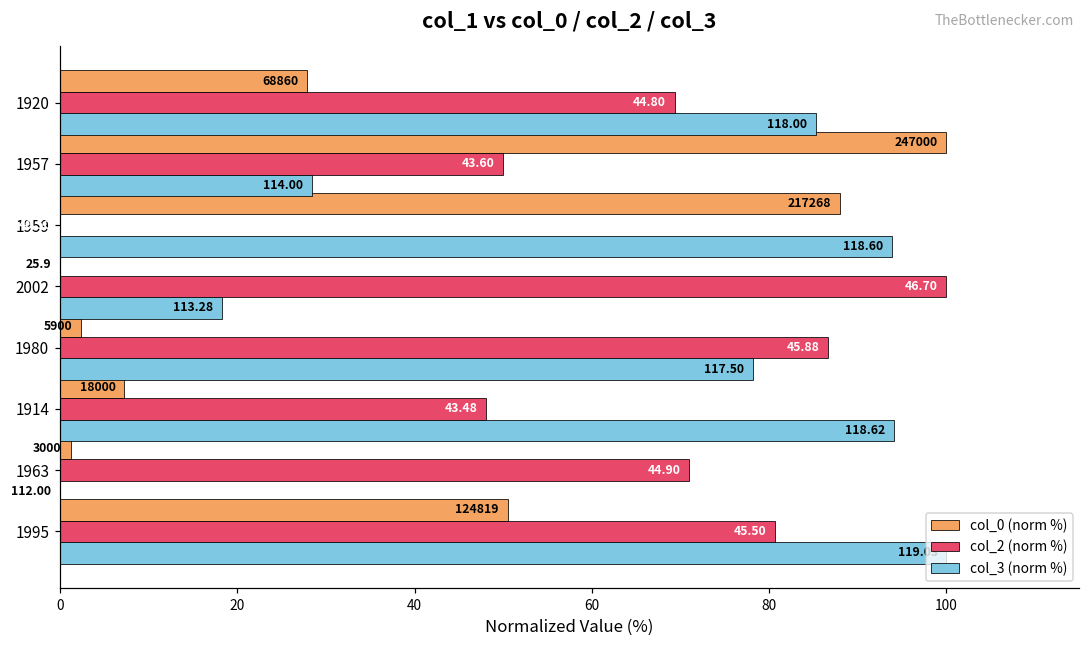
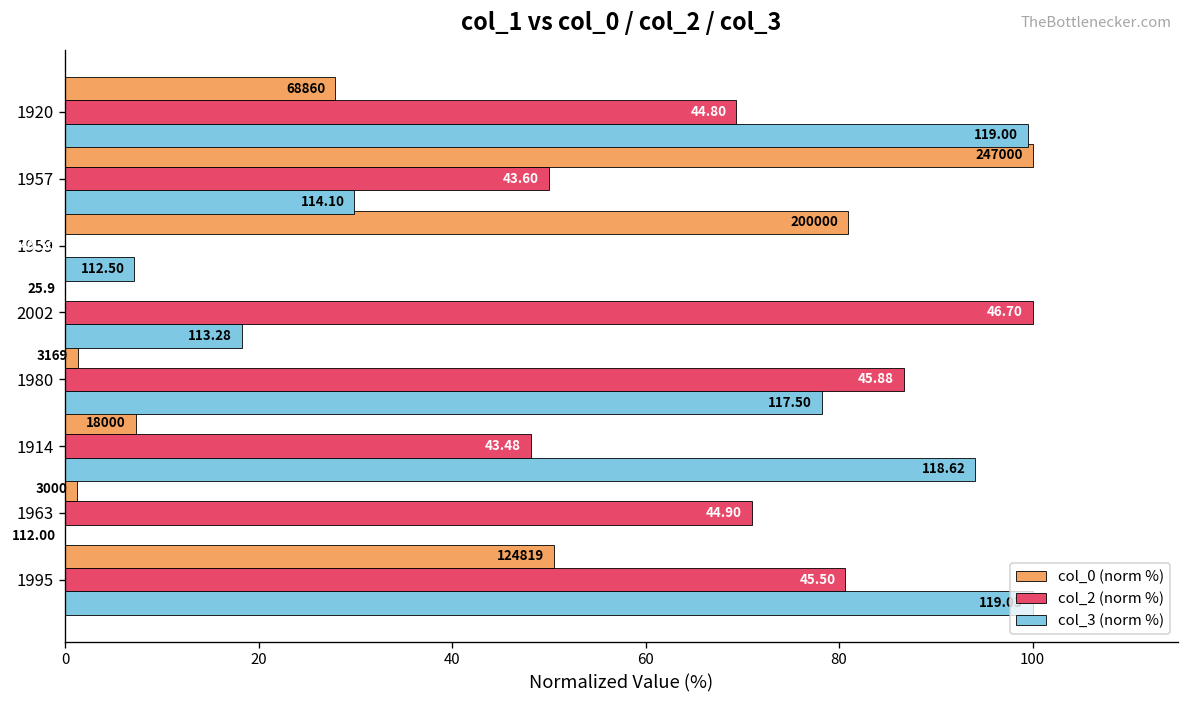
col_3 (norm %), 1920: 118.00 -> 119.00
col_3 (norm %), 1957: 114.00 -> 114.10
col_0 (norm %), 1959: 217268 -> 200000
col_3 (norm %), 1959: 118.60 -> 112.50
col_0 (norm %), 1980: 5900 -> 3169
